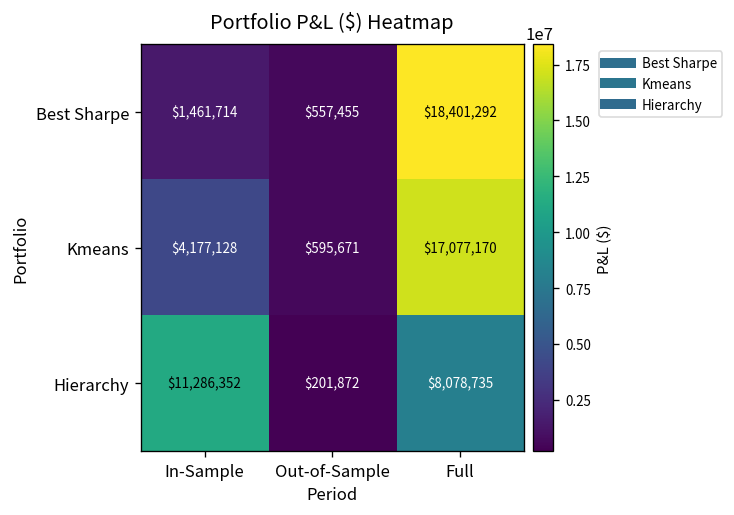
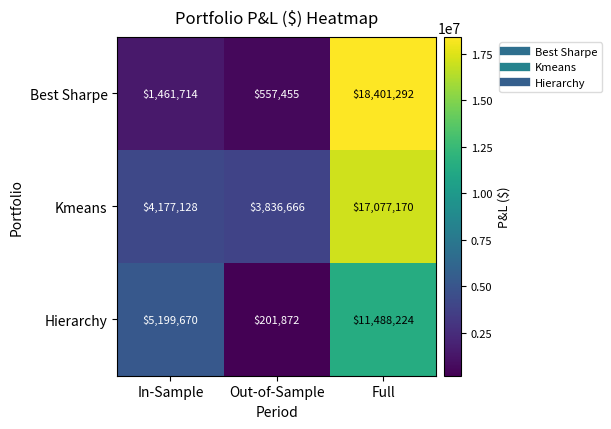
Kmeans, Out-of-Sample: $595,671 -> $3,836,666
Hierarchy, In-Sample: $11,286,352 -> $5,199,670
Hierarchy, Full: $8,078,735 -> $11,488,224
